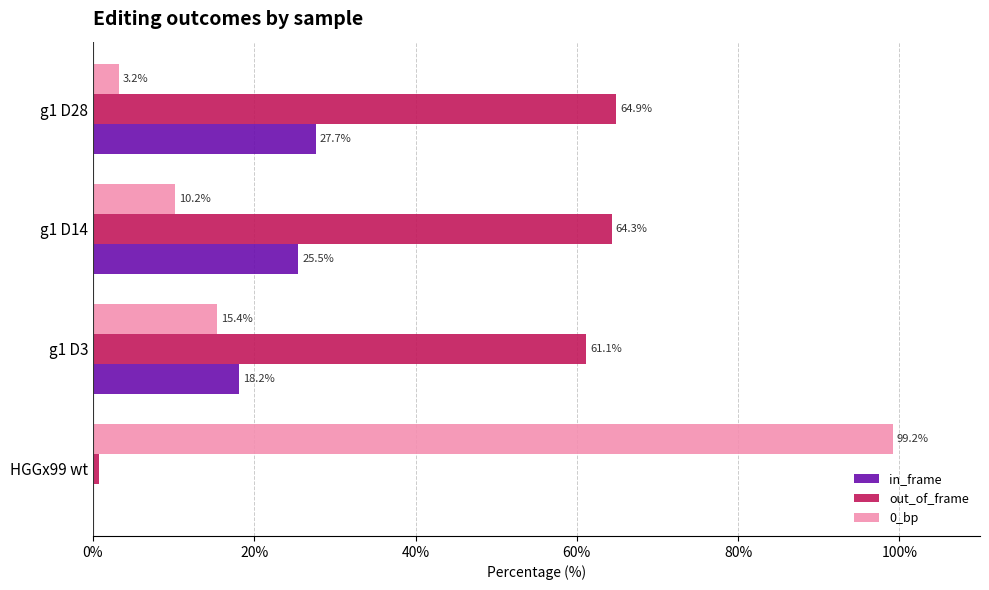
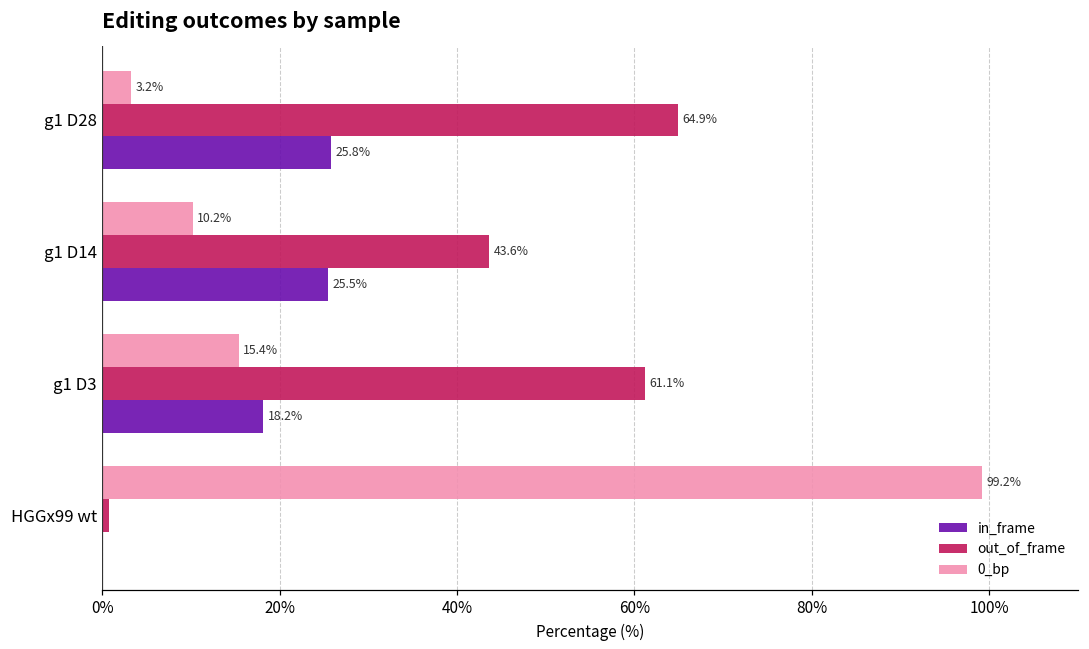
in_frame, g1 D28: 27.7% -> 25.8%
out_of_frame, g1 D14: 64.3% -> 43.6%
